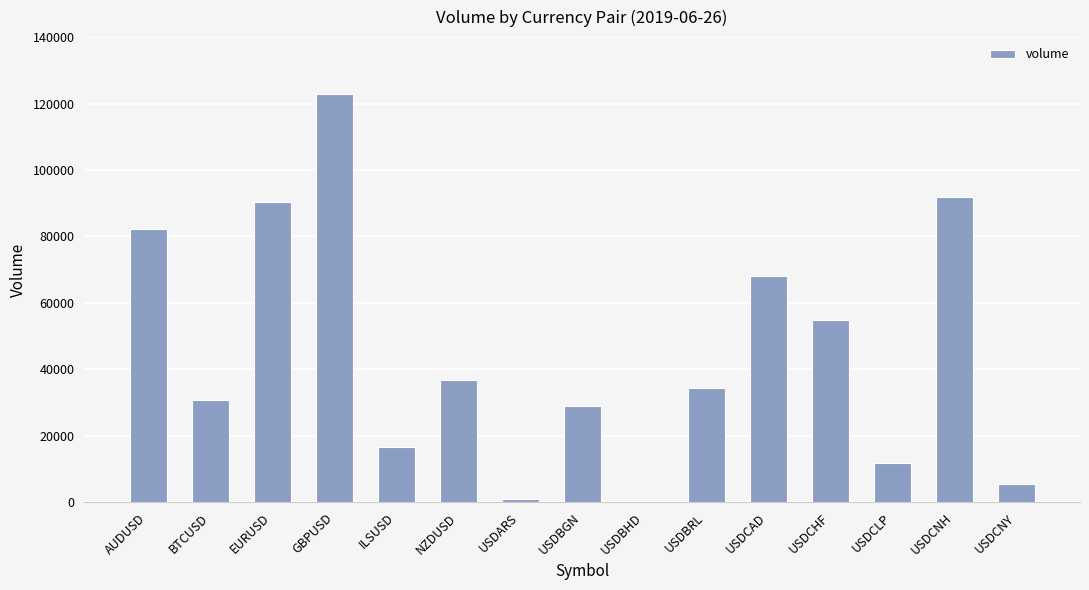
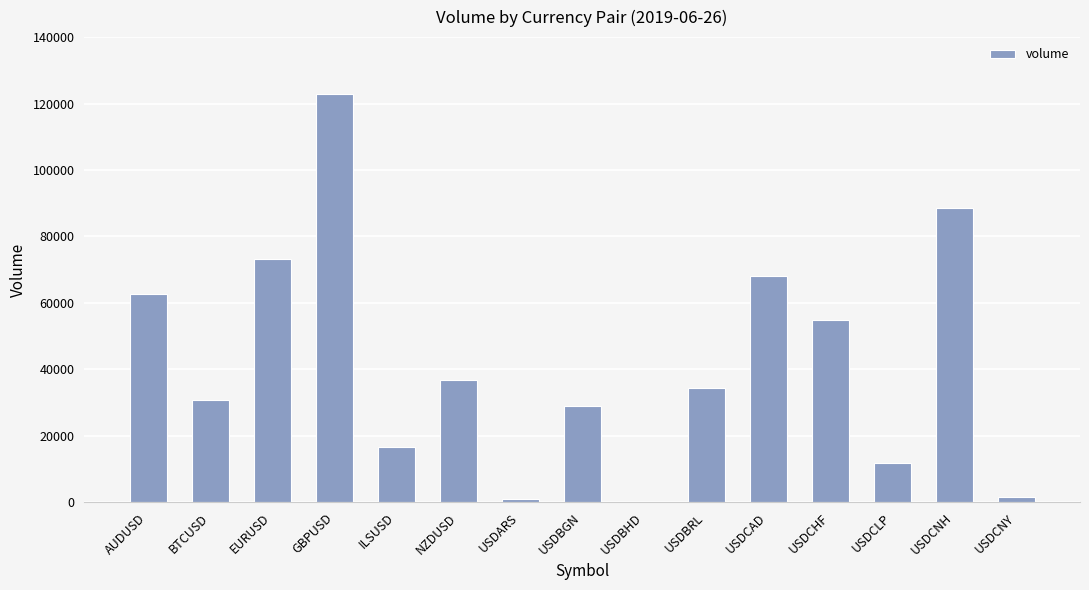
AUDUSD: 82000 -> 63000
EURUSD: 90000 -> 73000
USDCNH: 92000 -> 89000
USDCNY: 5000 -> 2000
